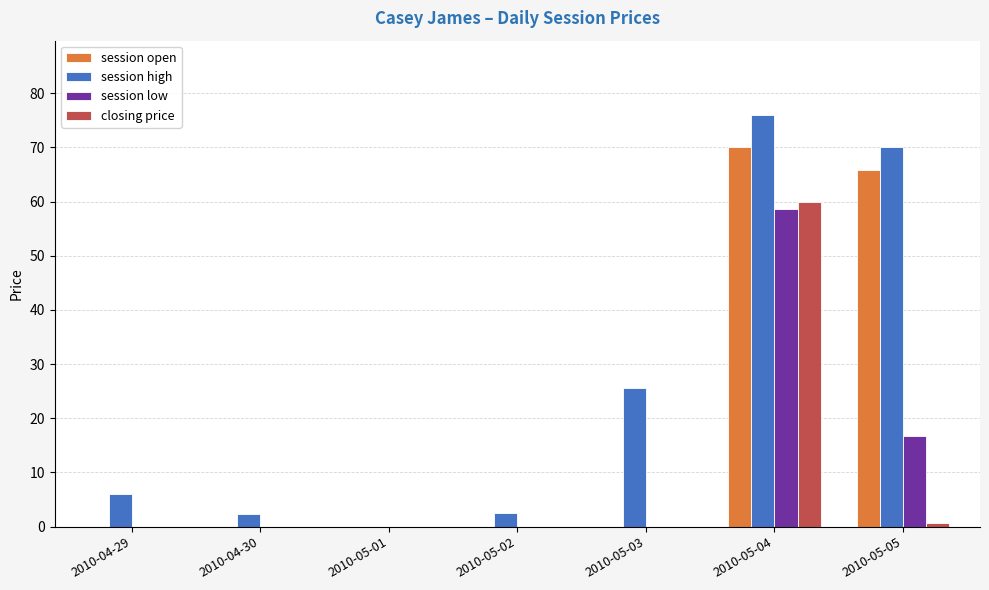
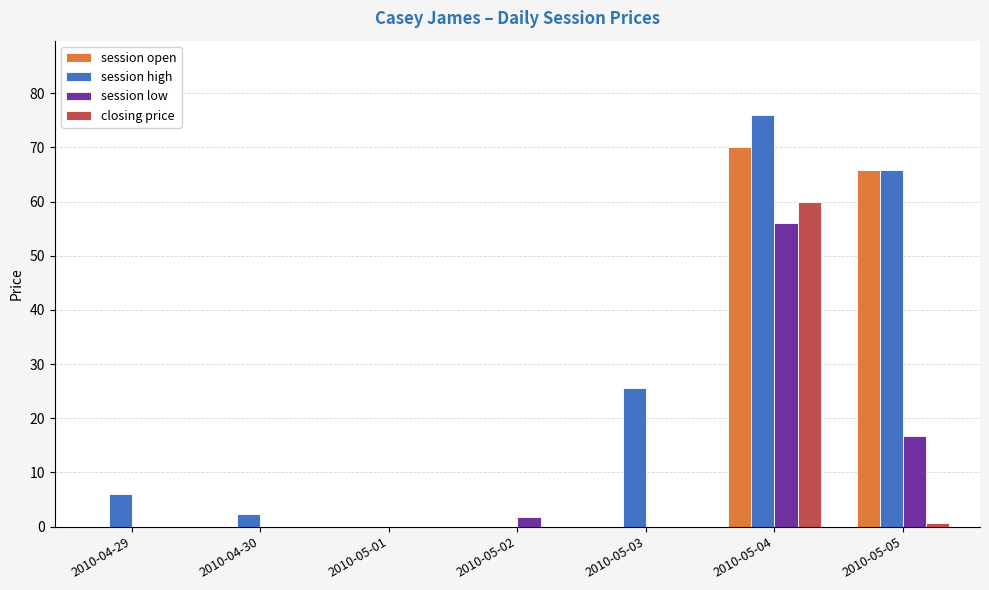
session high, 2010-05-02: 3 -> 0
session low, 2010-05-02: 0 -> 2
session low, 2010-05-04: 59 -> 56
session high, 2010-05-05: 70 -> 66
